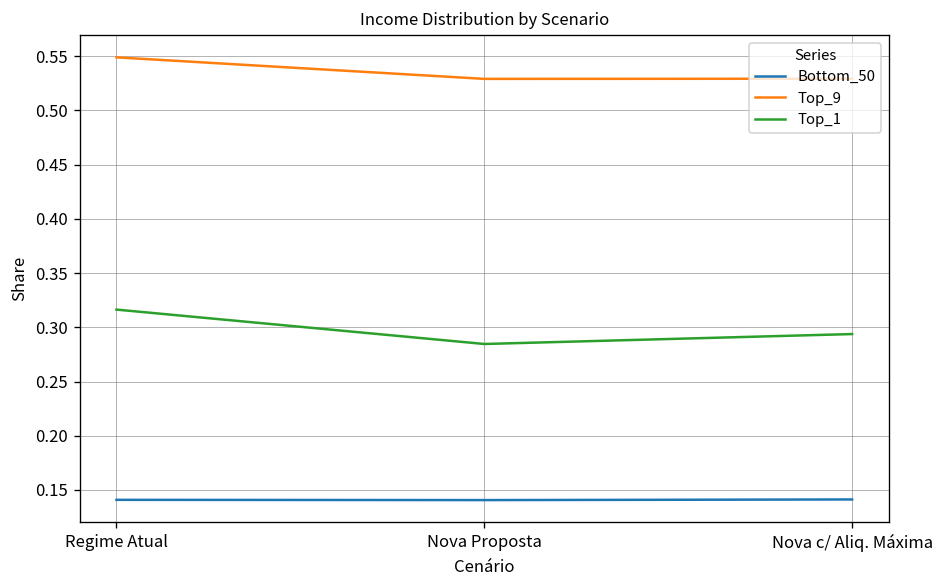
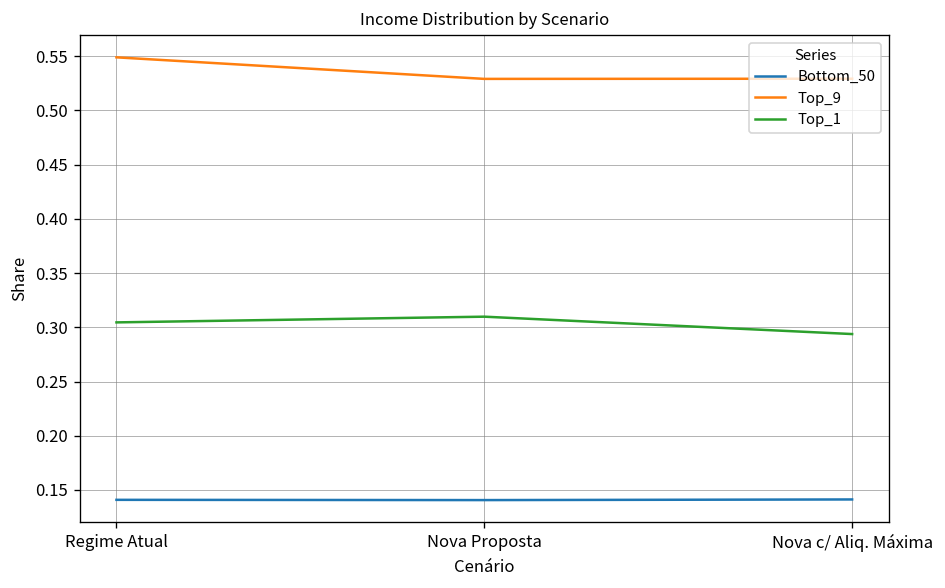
Top_1, Regime Atual: 0.32 -> 0.30
Top_1, Nova Proposta: 0.28 -> 0.31
